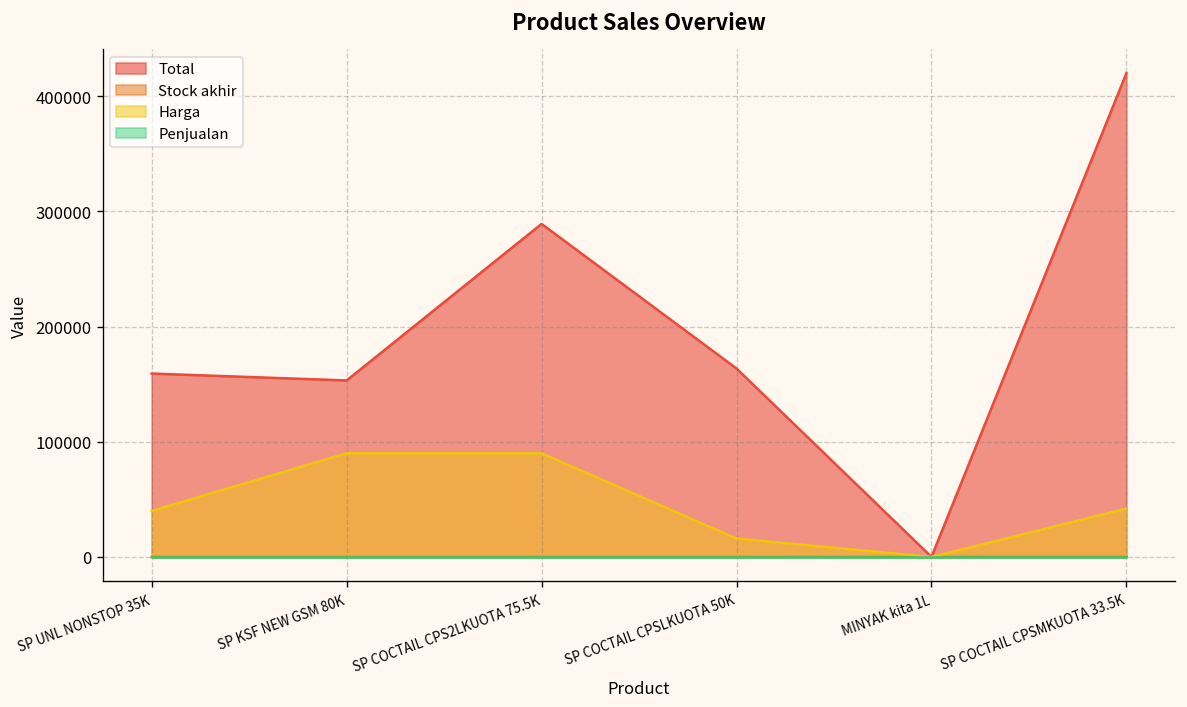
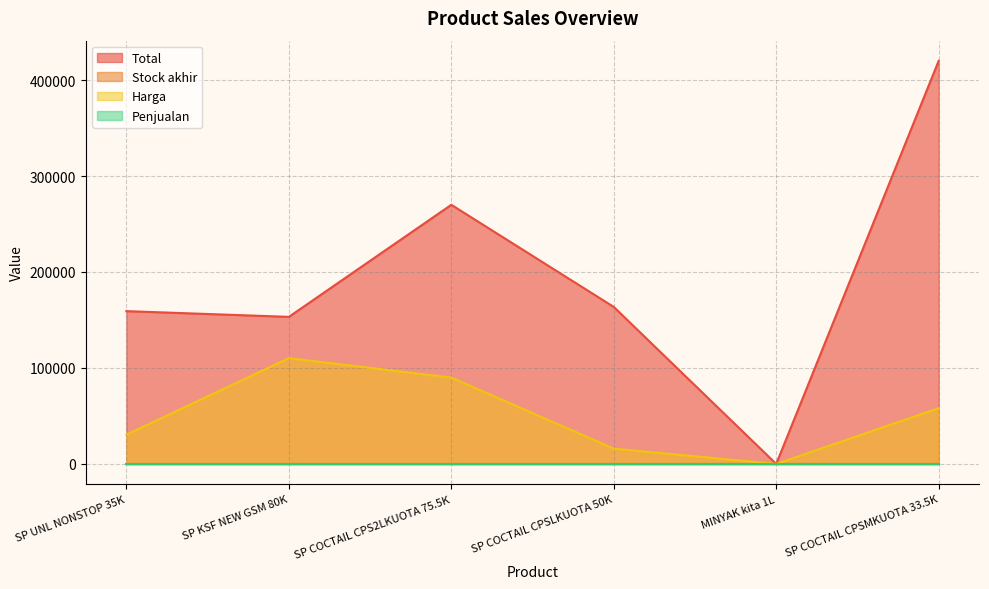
Harga, SP UNL NONSTOP 35K: 40000 -> 30000
Harga, SP KSF NEW GSM 80K: 90000 -> 110000
Total, SP COCTAIL CPS2LKUOTA 75.5K: 290000 -> 270000
Harga, SP COCTAIL CPSMKUOTA 33.5K: 40000 -> 60000
